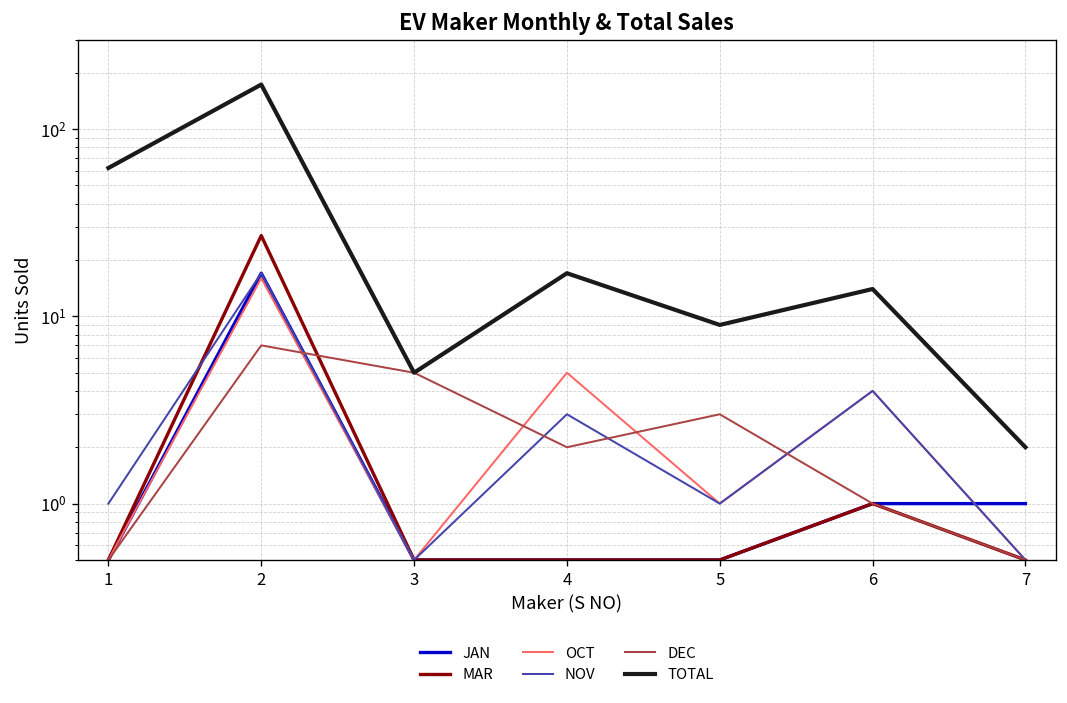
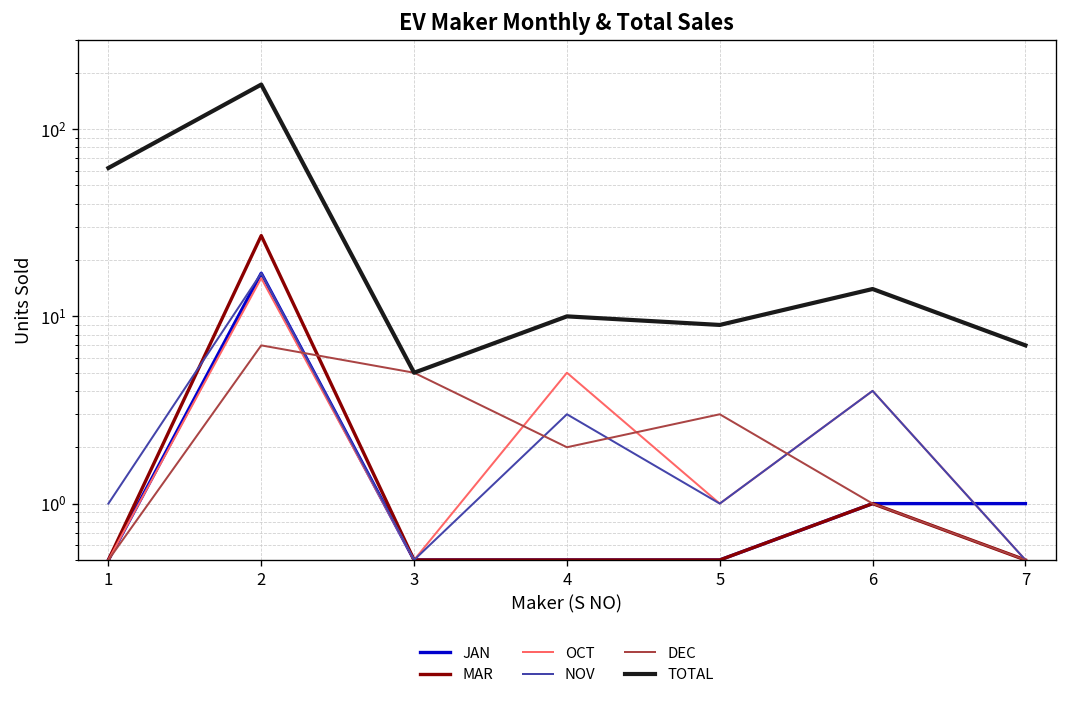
TOTAL, 4: 17 -> 10
TOTAL, 7: 2 -> 7
